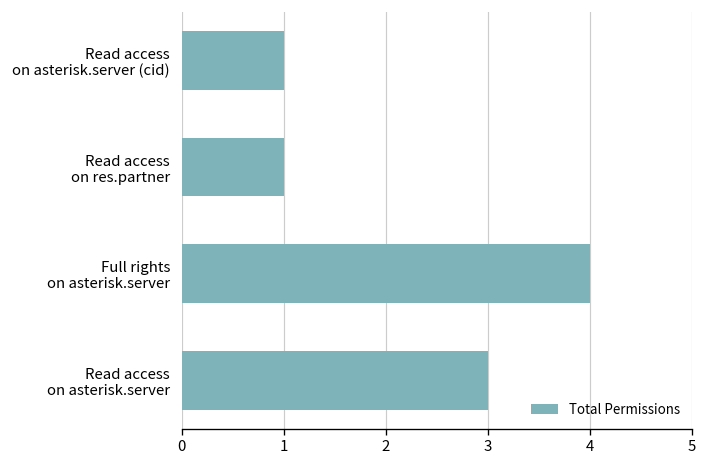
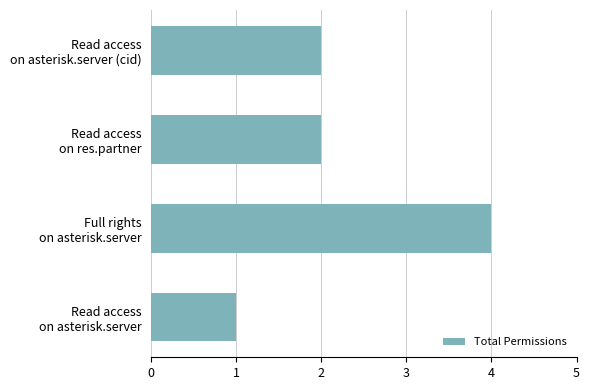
Read access on asterisk.server (cid): 1 -> 2
Read access on res.partner: 1 -> 2
Read access on asterisk.server: 3 -> 1
